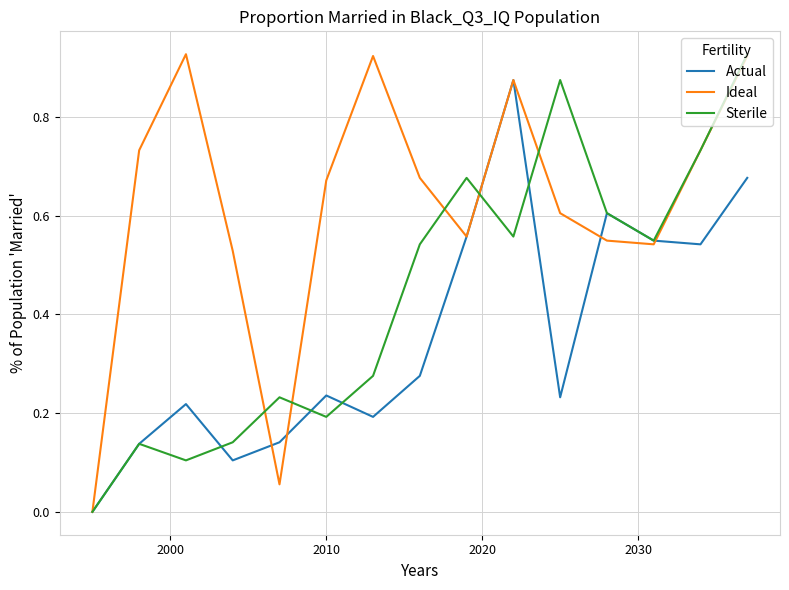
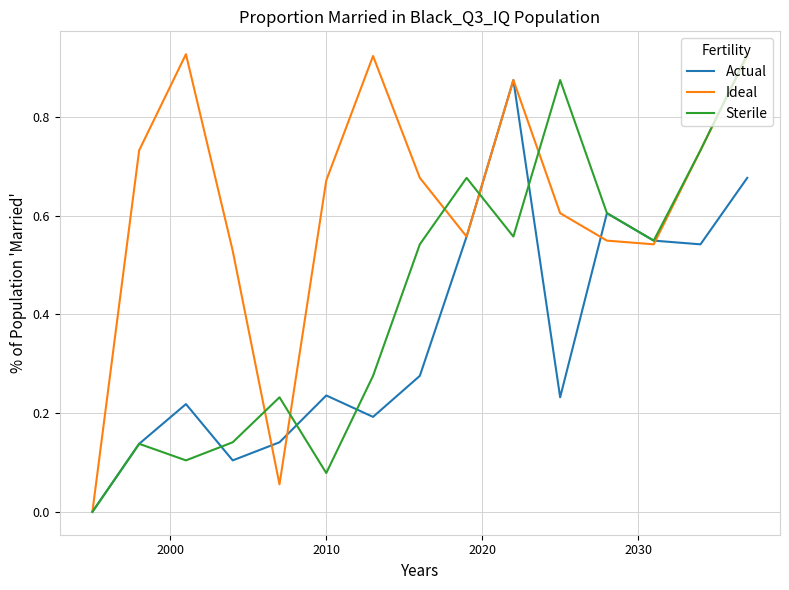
Sterile, 2010: 0.19 -> 0.08
